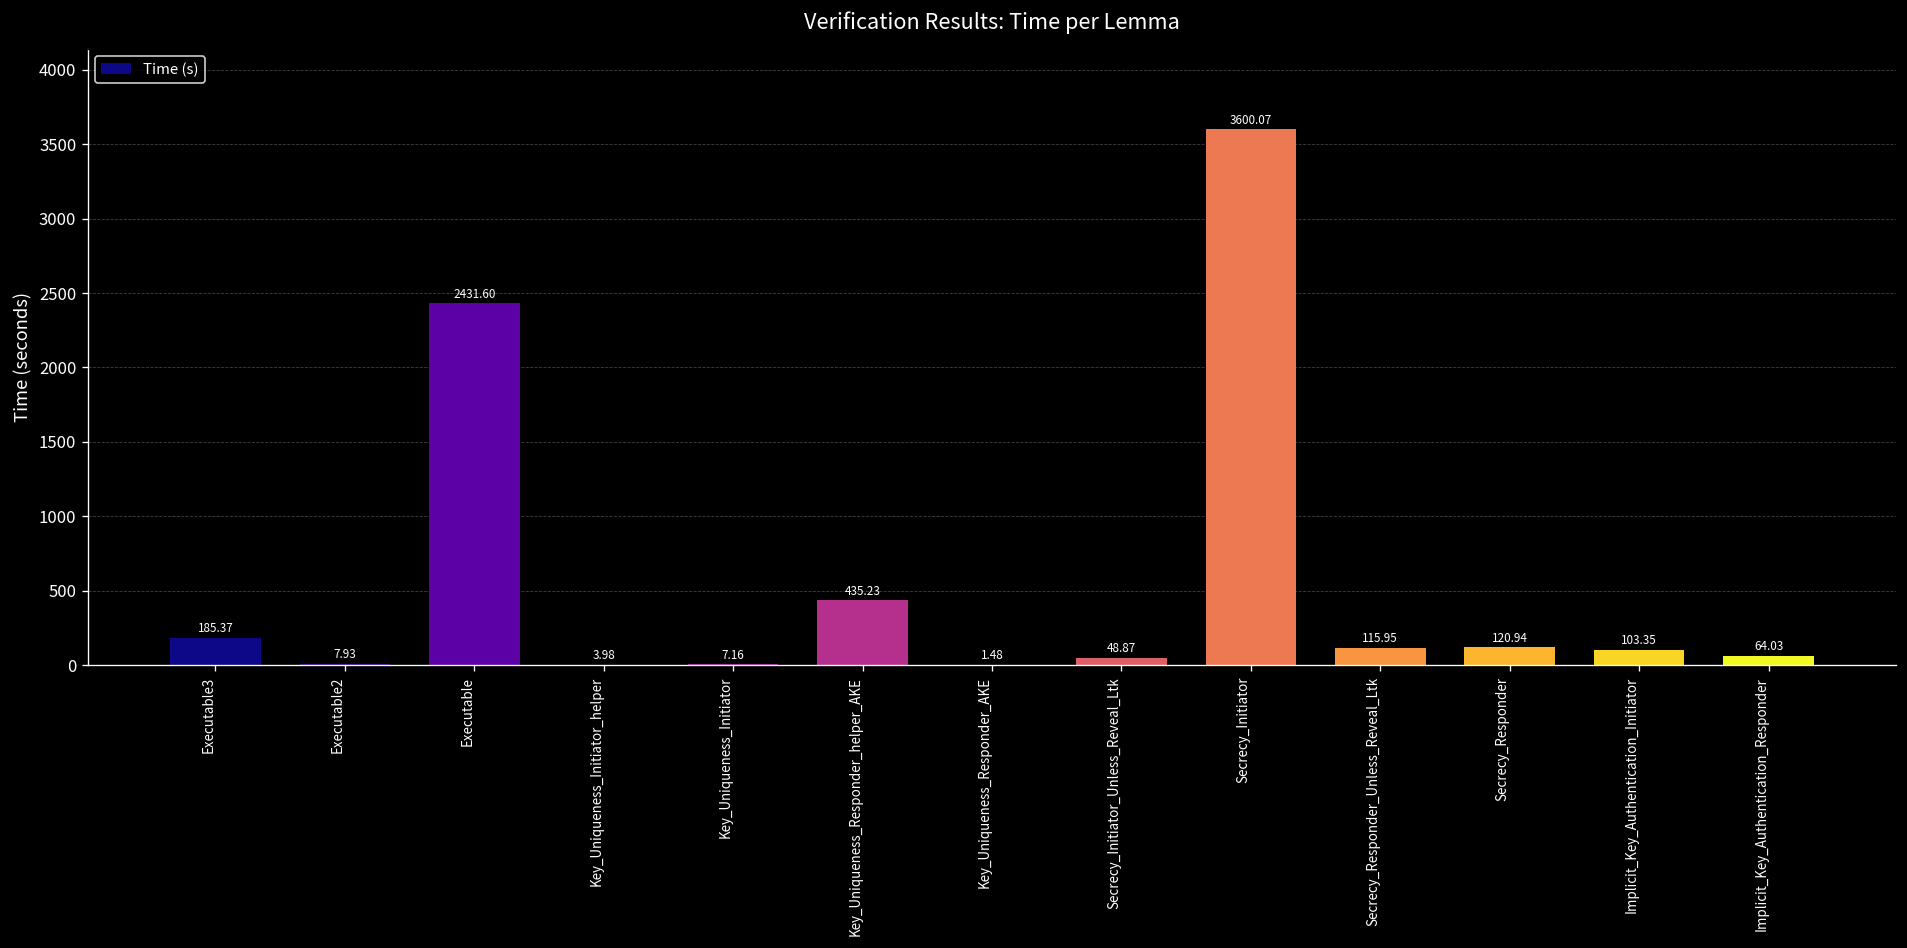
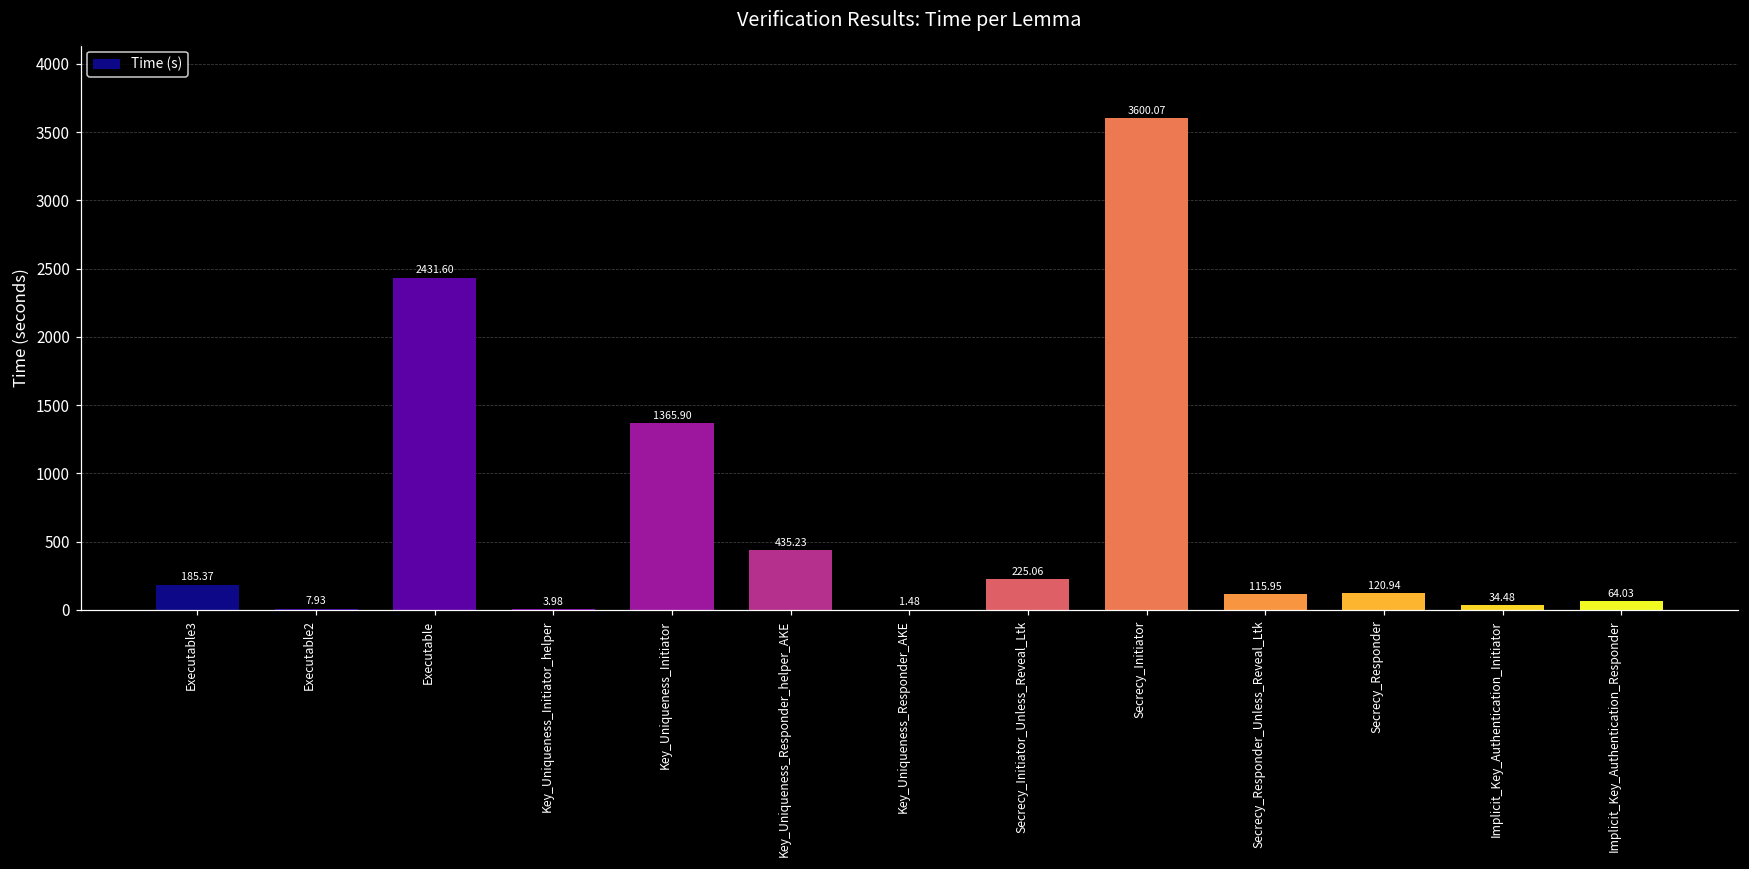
Key_Uniqueness_Initiator: 7.16 -> 1365.90
Secrecy_Initiator_Unless_Reveal_Ltk: 48.87 -> 225.06
Implicit_Key_Authentication_Initiator: 103.35 -> 34.48
